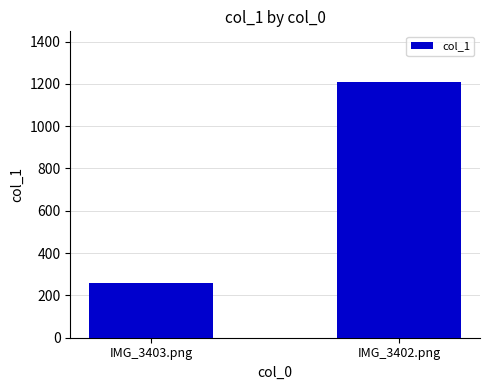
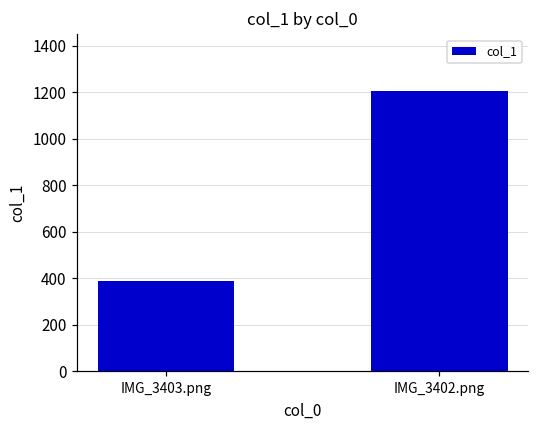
IMG_3403.png: 260 -> 390
